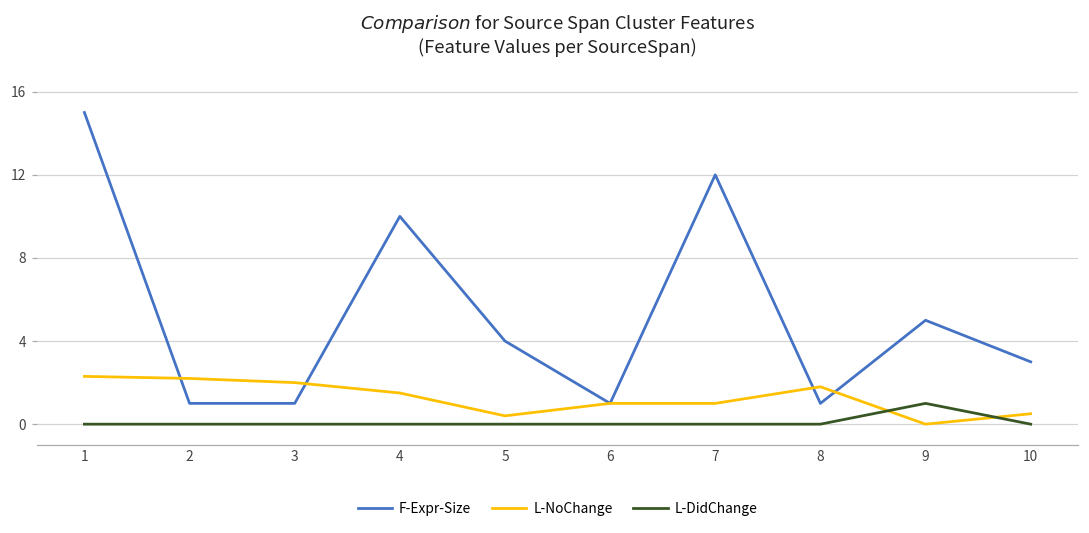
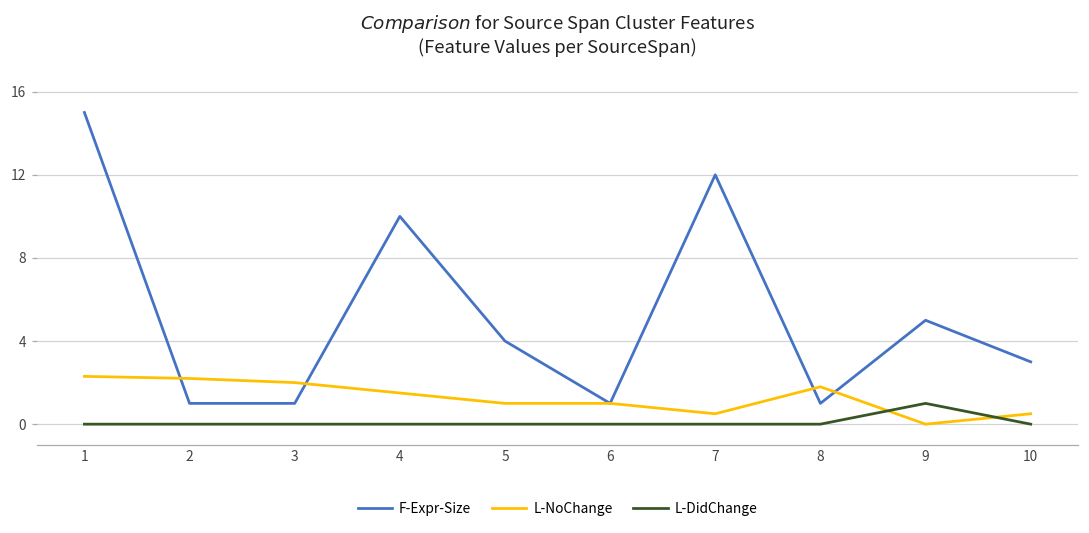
L-NoChange, 5: 0.4 -> 1.0
L-NoChange, 7: 1.0 -> 0.5
